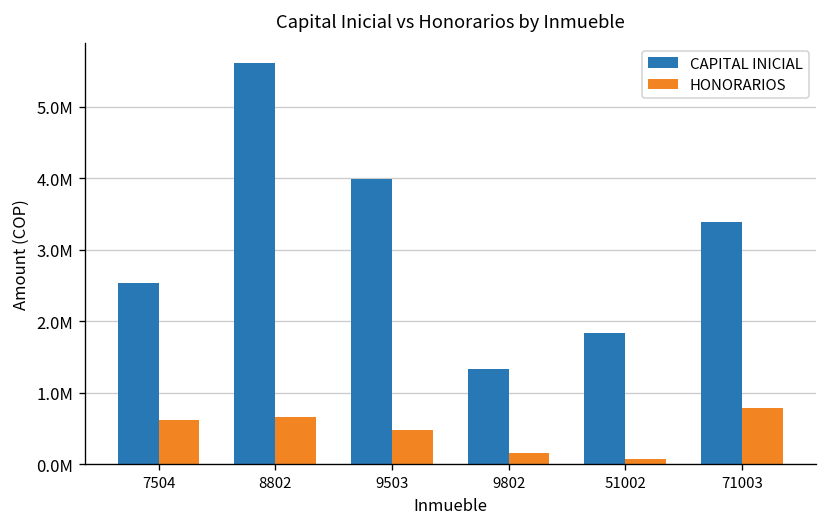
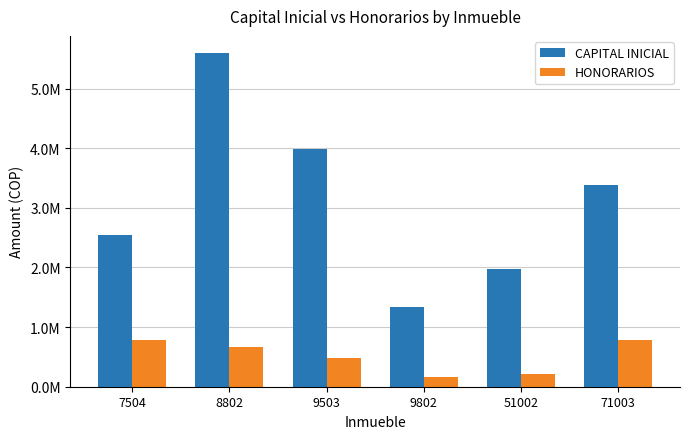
HONORARIOS, 7504: 600000 -> 800000
CAPITAL INICIAL, 51002: 1800000 -> 2000000
HONORARIOS, 51002: 100000 -> 200000
